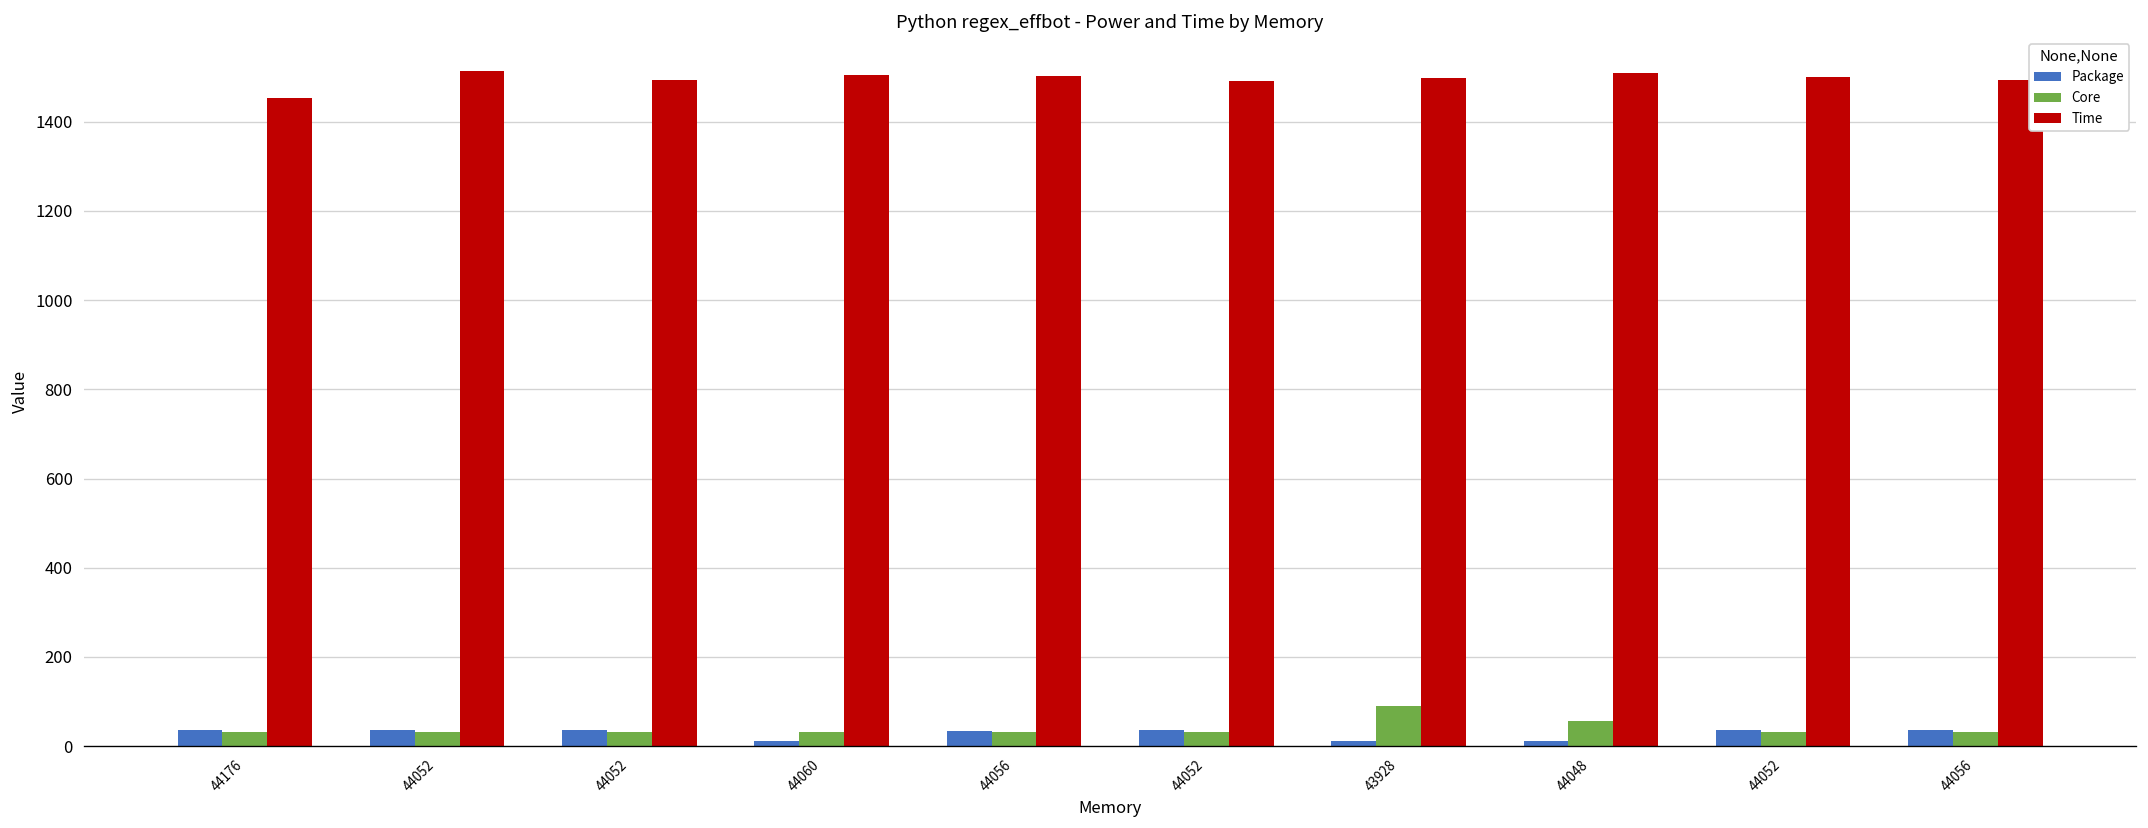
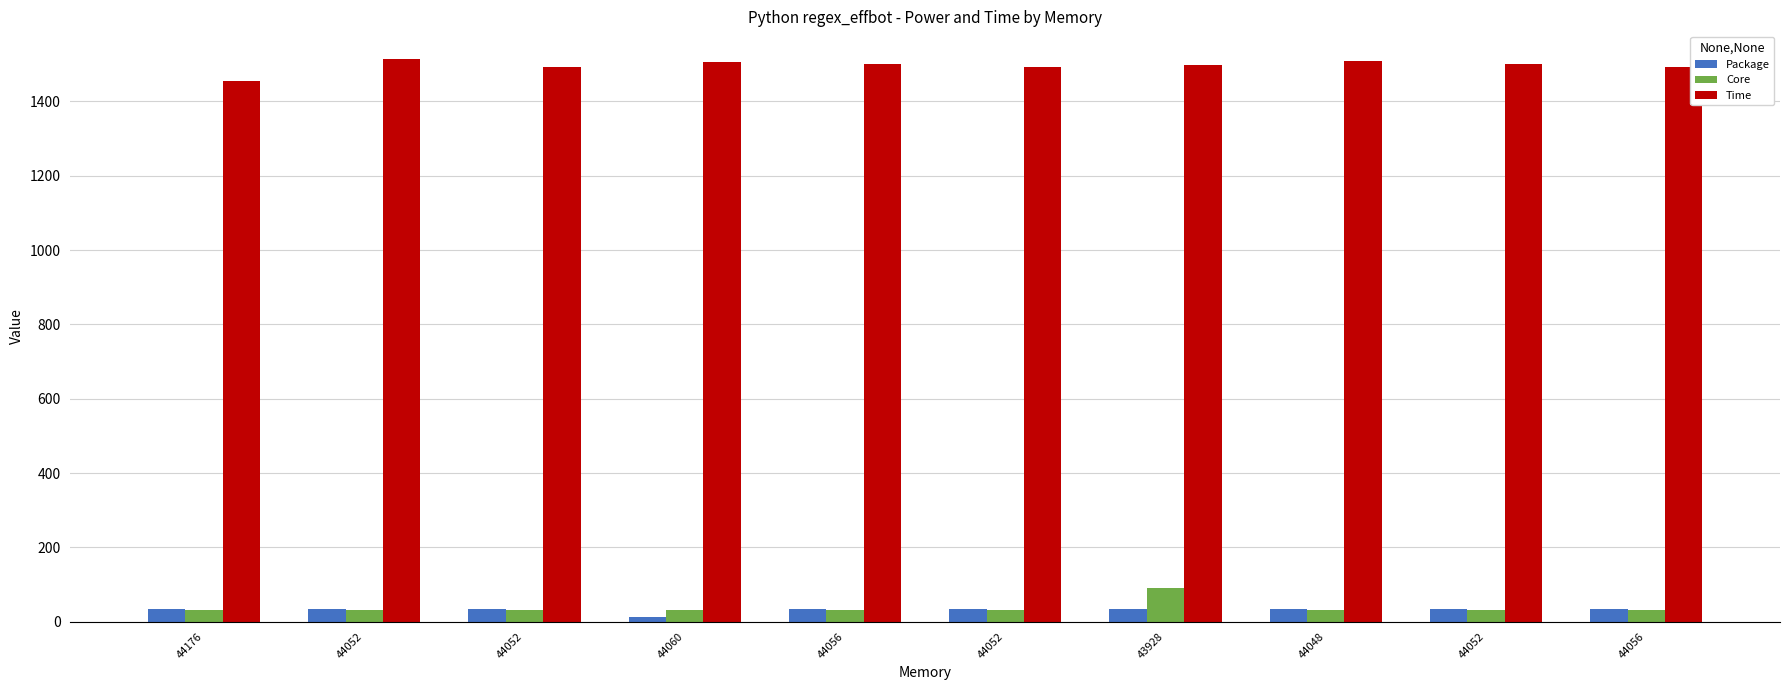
Package, 43928: 10 -> 30
Package, 44048: 10 -> 30
Core, 44048: 60 -> 30
